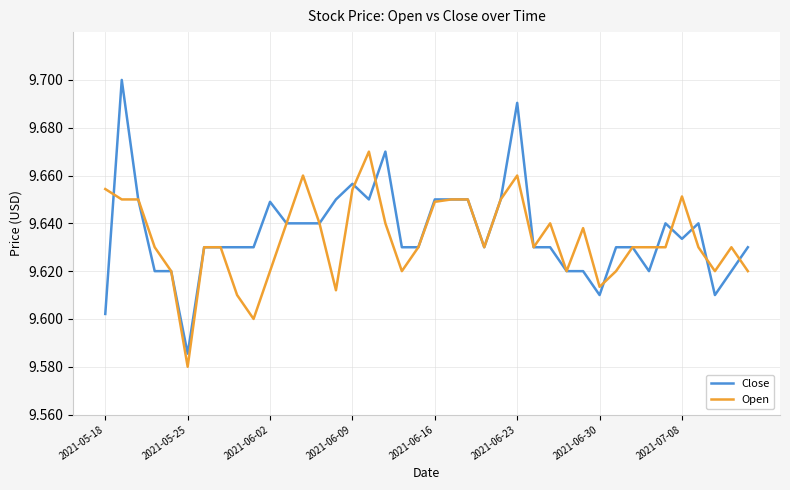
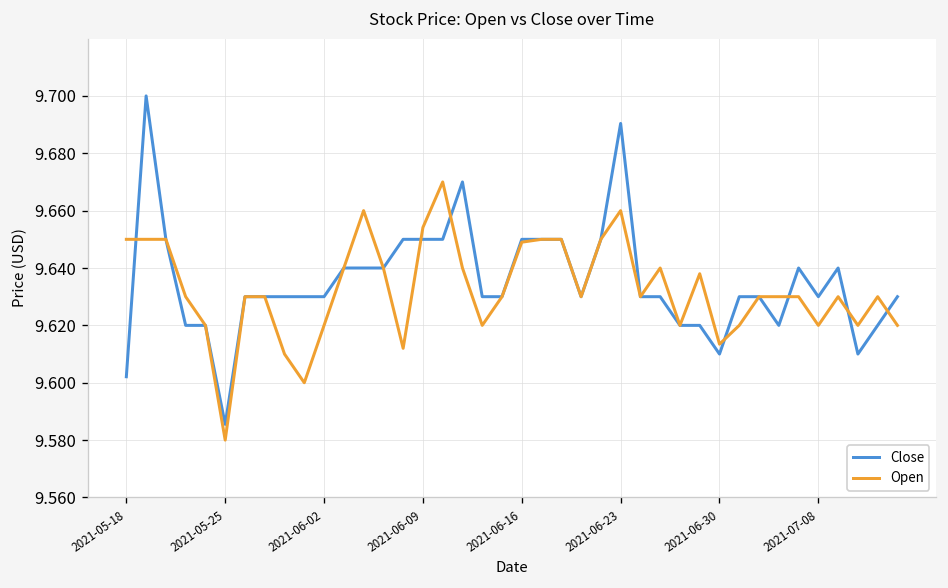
Open, 2021-05-18: 9.654 -> 9.650
Close, 2021-06-02: 9.649 -> 9.630
Close, 2021-06-09: 9.657 -> 9.650
Close, 2021-07-08: 9.634 -> 9.630
Open, 2021-07-08: 9.651 -> 9.620
